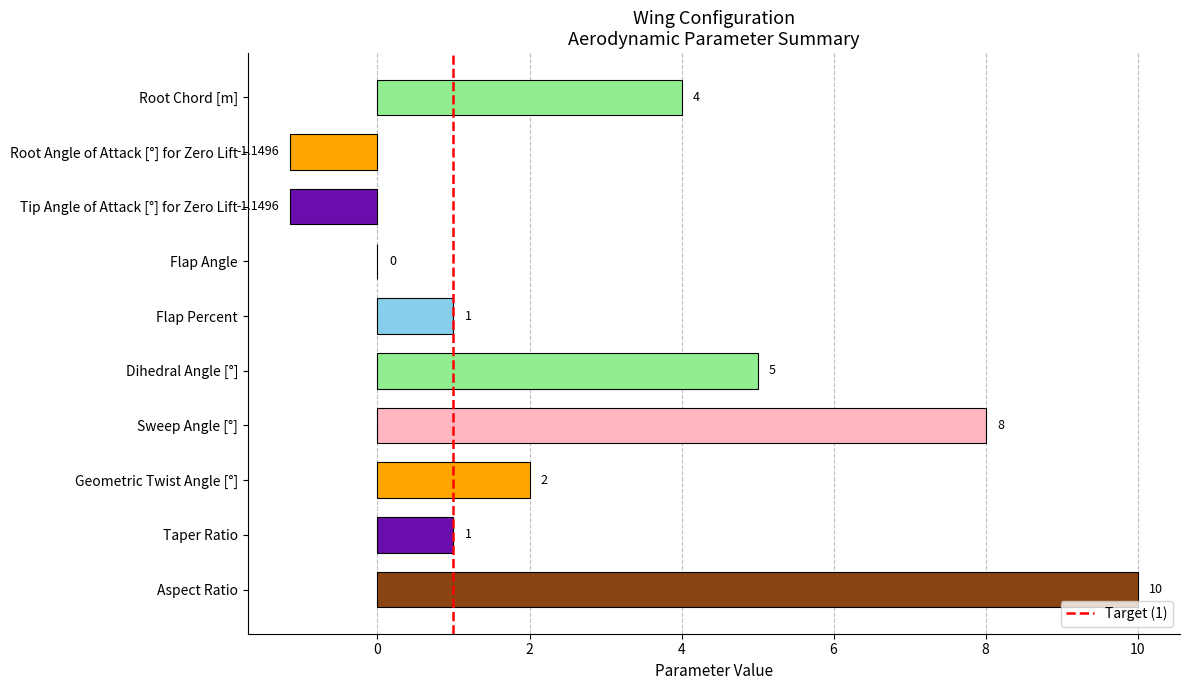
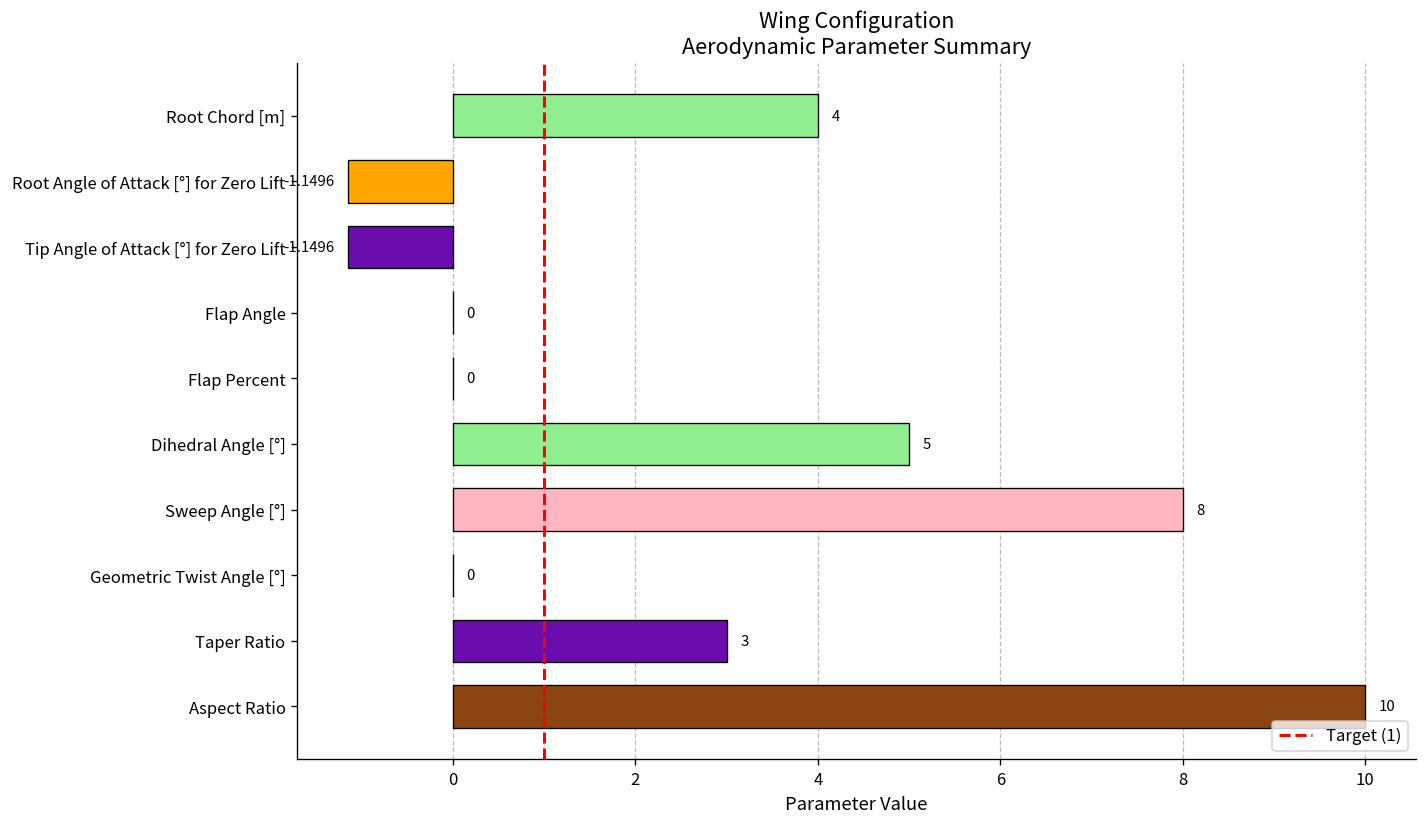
Flap Percent: 1 -> 0
Geometric Twist Angle [°]: 2 -> 0
Taper Ratio: 1 -> 3
